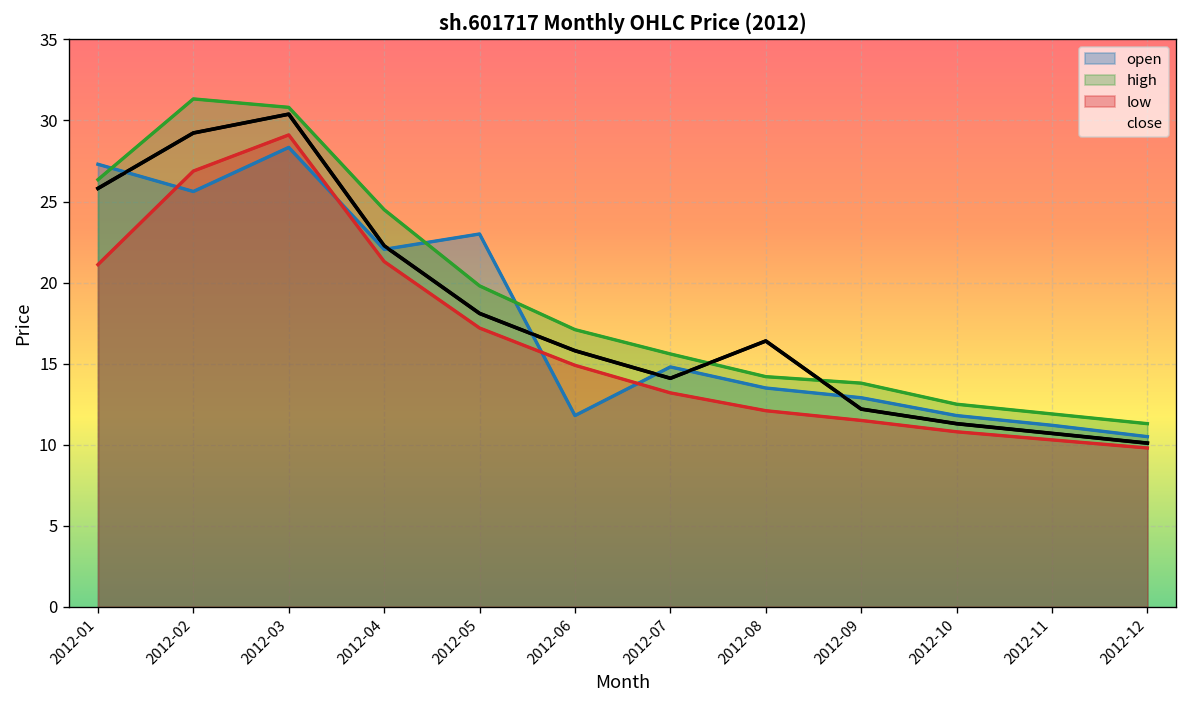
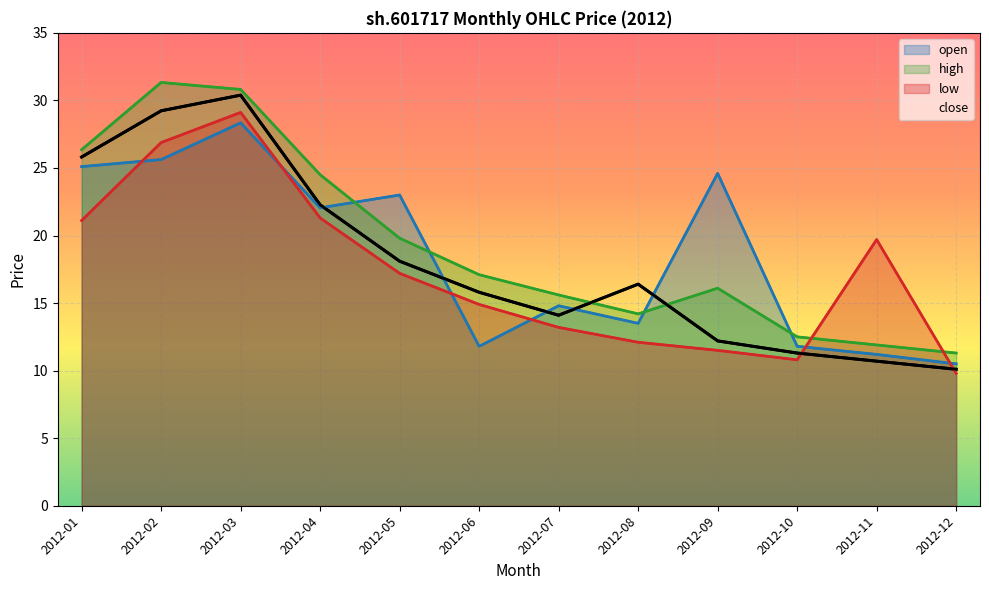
open, 2012-01: 27.3 -> 25.1
open, 2012-09: 12.9 -> 24.6
high, 2012-09: 13.8 -> 16.1
low, 2012-11: 10.3 -> 19.7
